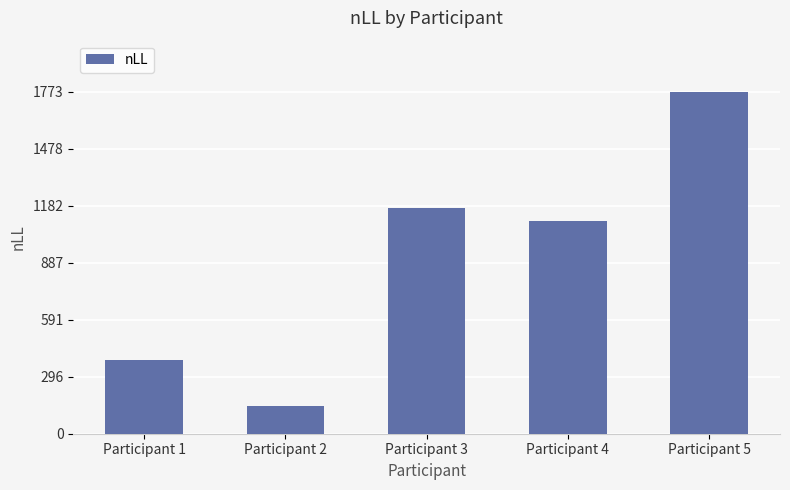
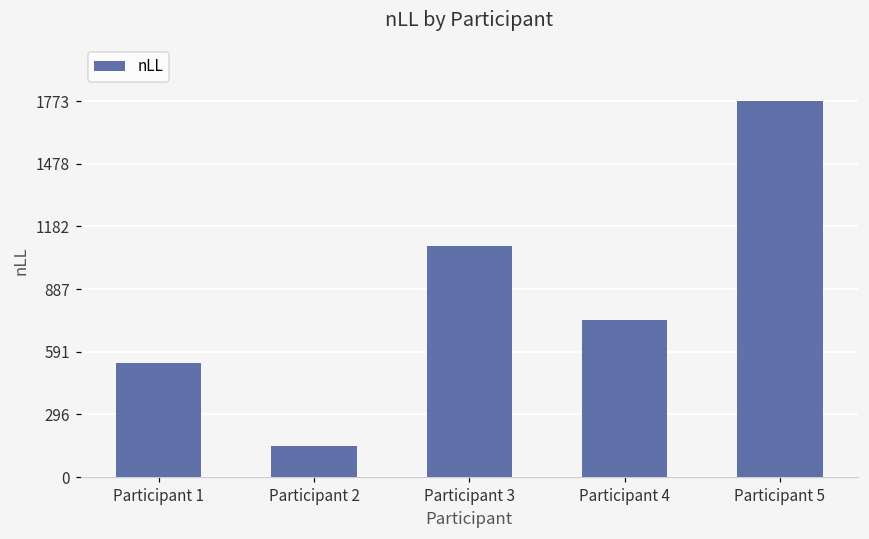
Participant 1: 380 -> 540
Participant 3: 1170 -> 1090
Participant 4: 1100 -> 740
